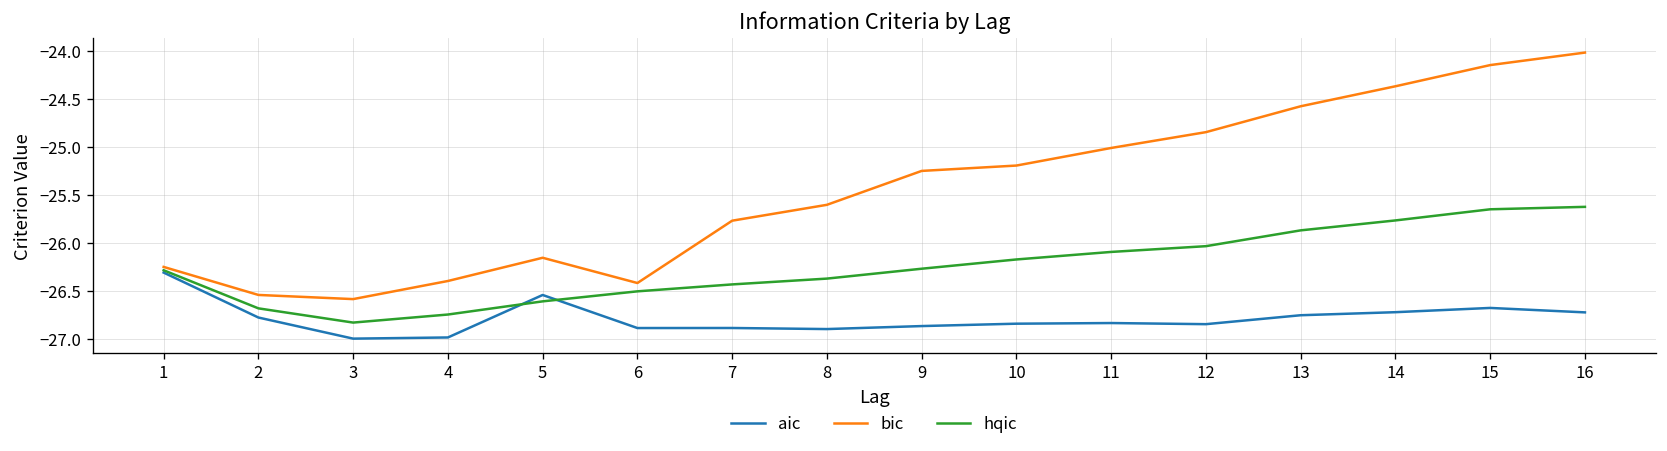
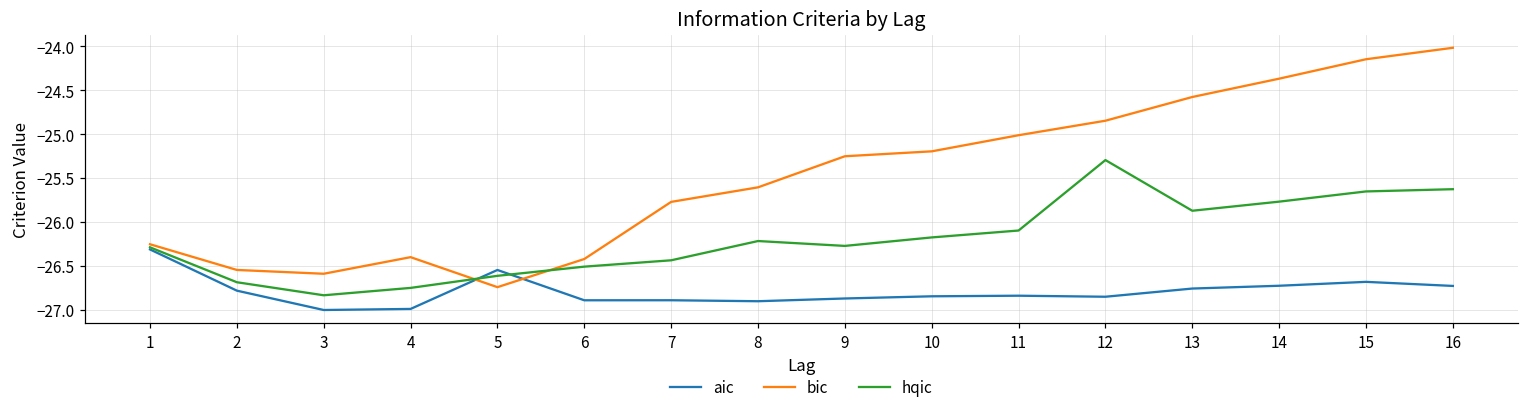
bic, 5: -26.2 -> -26.7
hqic, 8: -26.4 -> -26.2
hqic, 12: -26.0 -> -25.3
